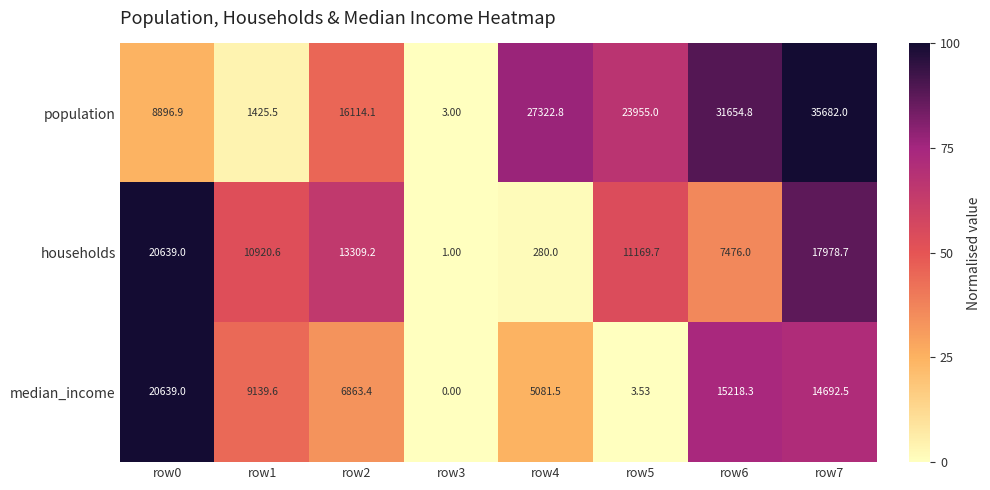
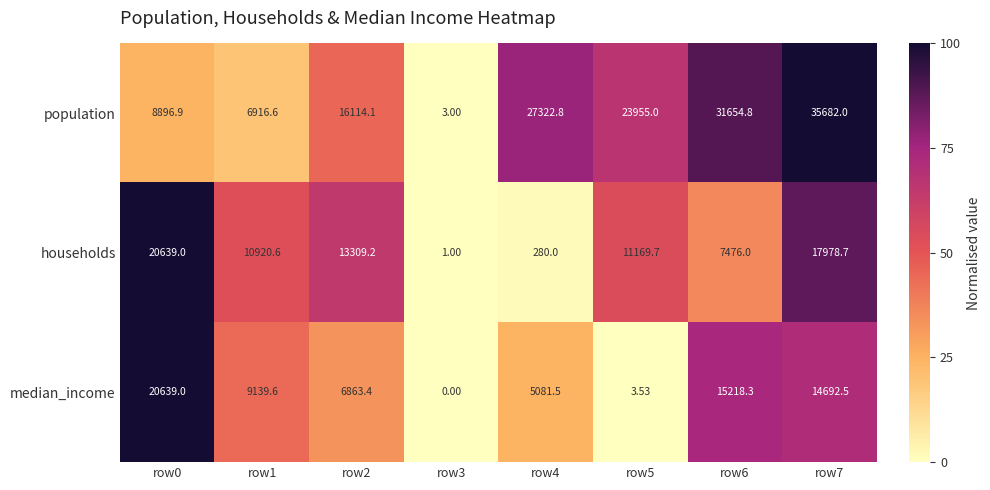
population, row1: 1425.5 -> 6916.6
